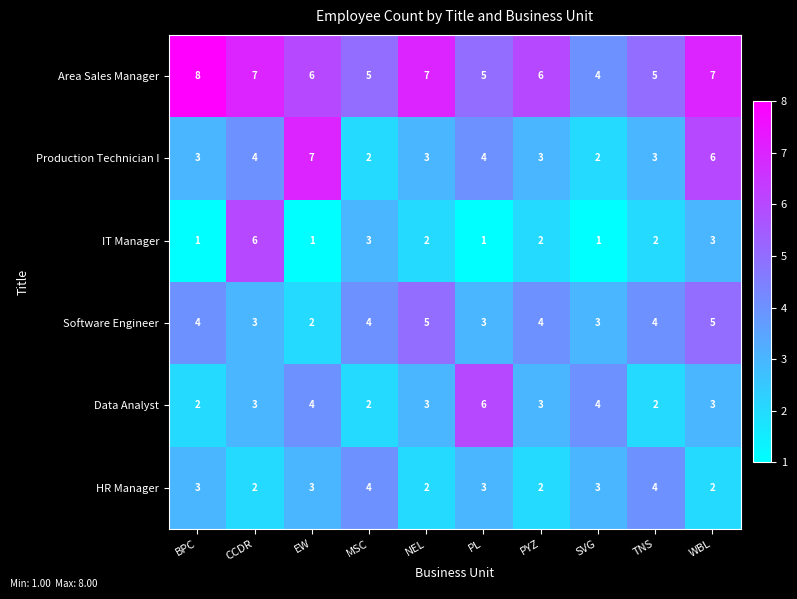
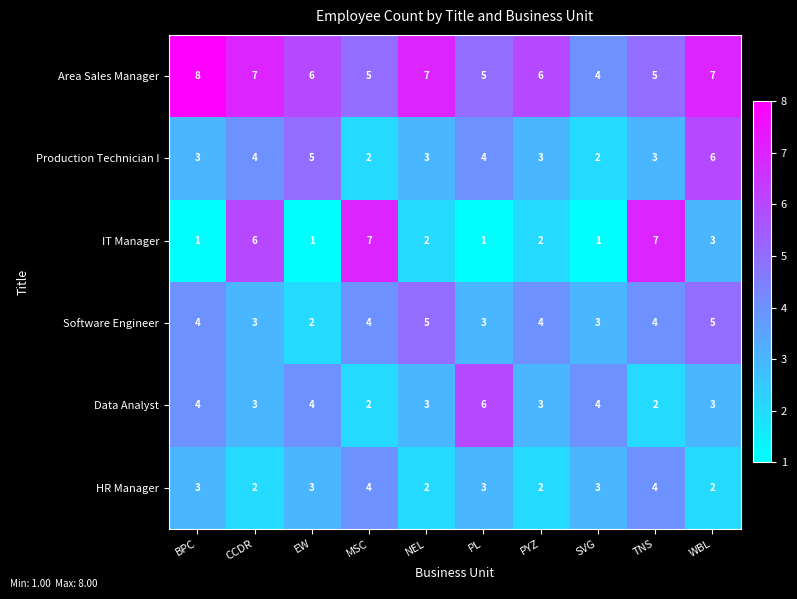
Production Technician I, EW: 7 -> 5
IT Manager, MSC: 3 -> 7
IT Manager, TNS: 2 -> 7
Data Analyst, BPC: 2 -> 4
